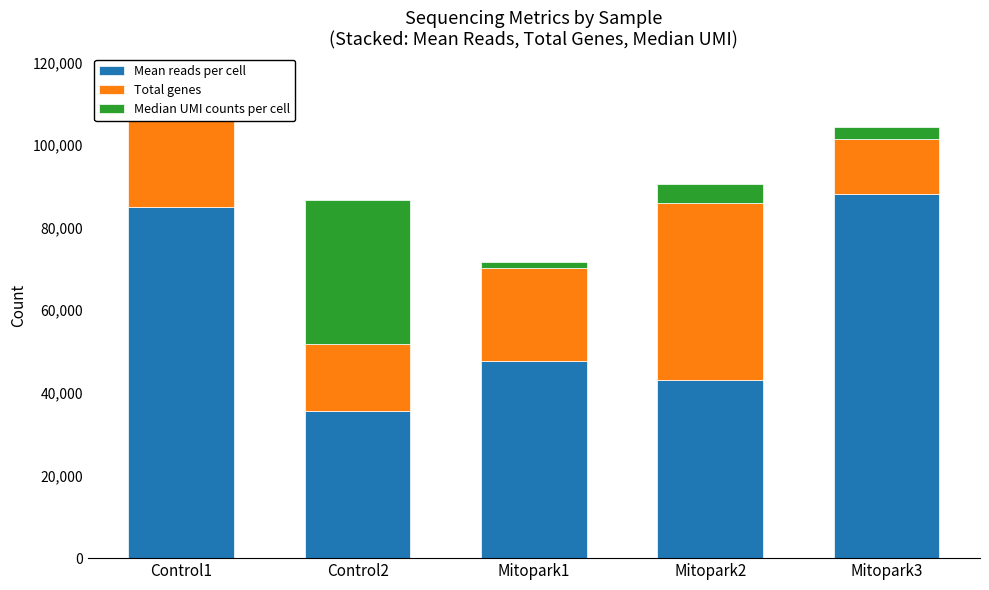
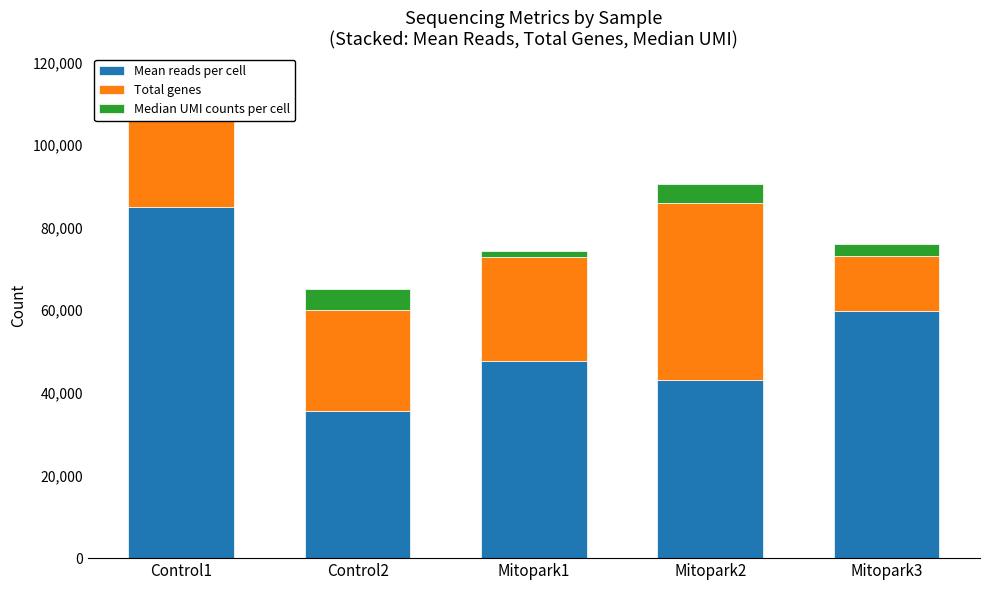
Total genes, Control2: 16,000 -> 24,000
Median UMI counts per cell, Control2: 35,000 -> 5,000
Total genes, Mitopark1: 22,000 -> 25,000
Mean reads per cell, Mitopark3: 88,000 -> 60,000
